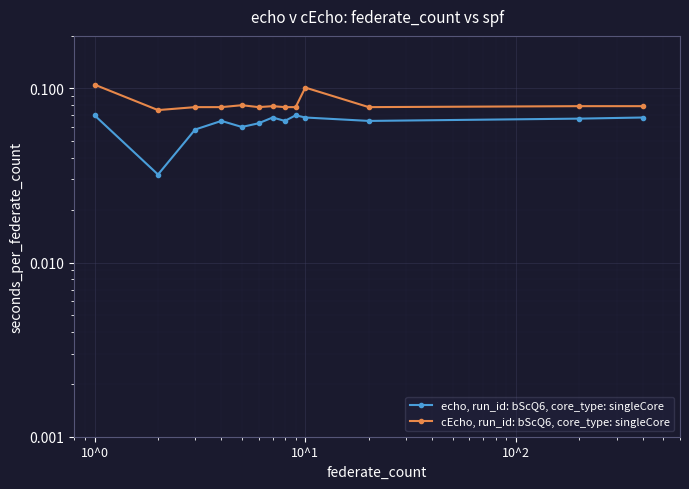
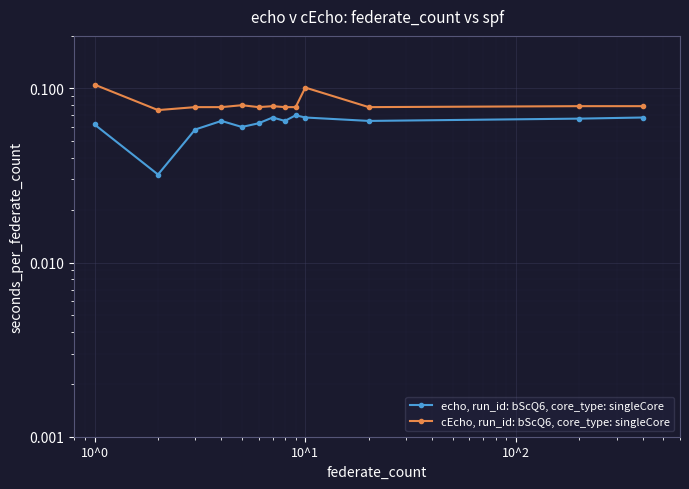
echo, run_id: bScQ6, core_type: singleCore, 10^0: 0.070 -> 0.062
